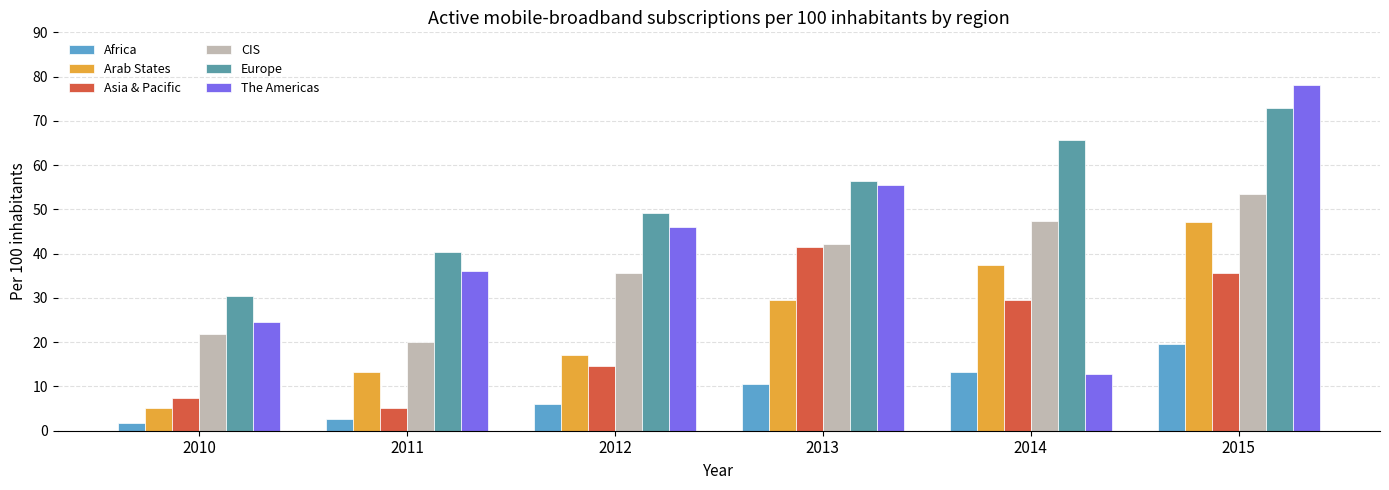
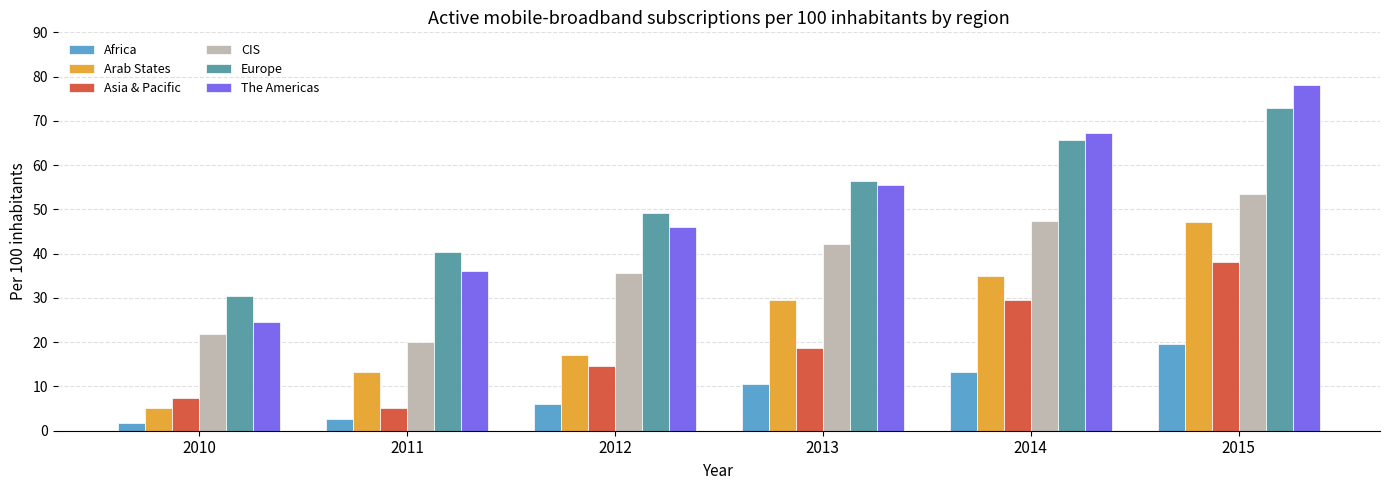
Asia & Pacific, 2013: 41 -> 19
Arab States, 2014: 37 -> 35
The Americas, 2014: 13 -> 67
Asia & Pacific, 2015: 36 -> 38
